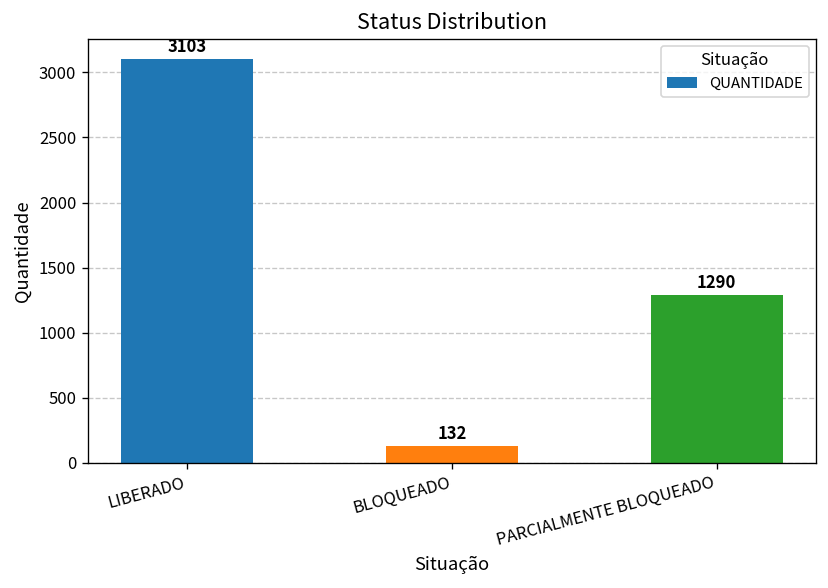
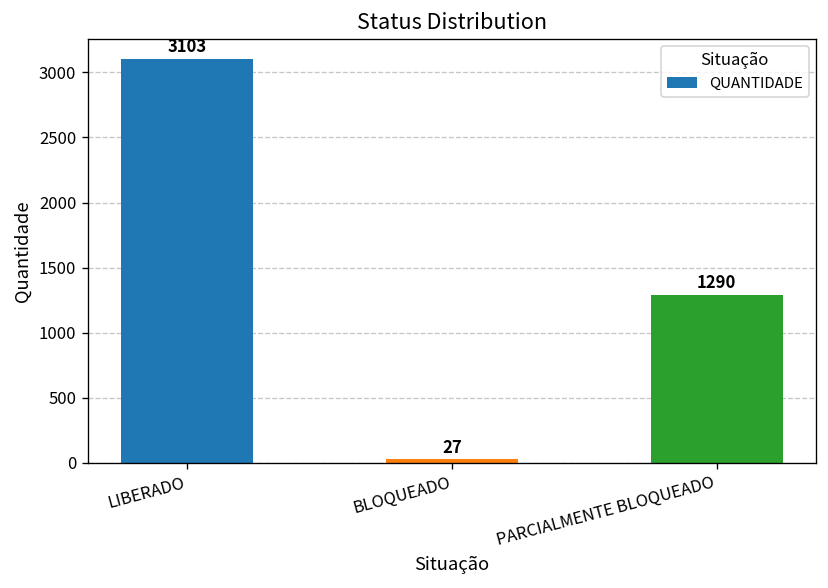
BLOQUEADO: 132 -> 27
